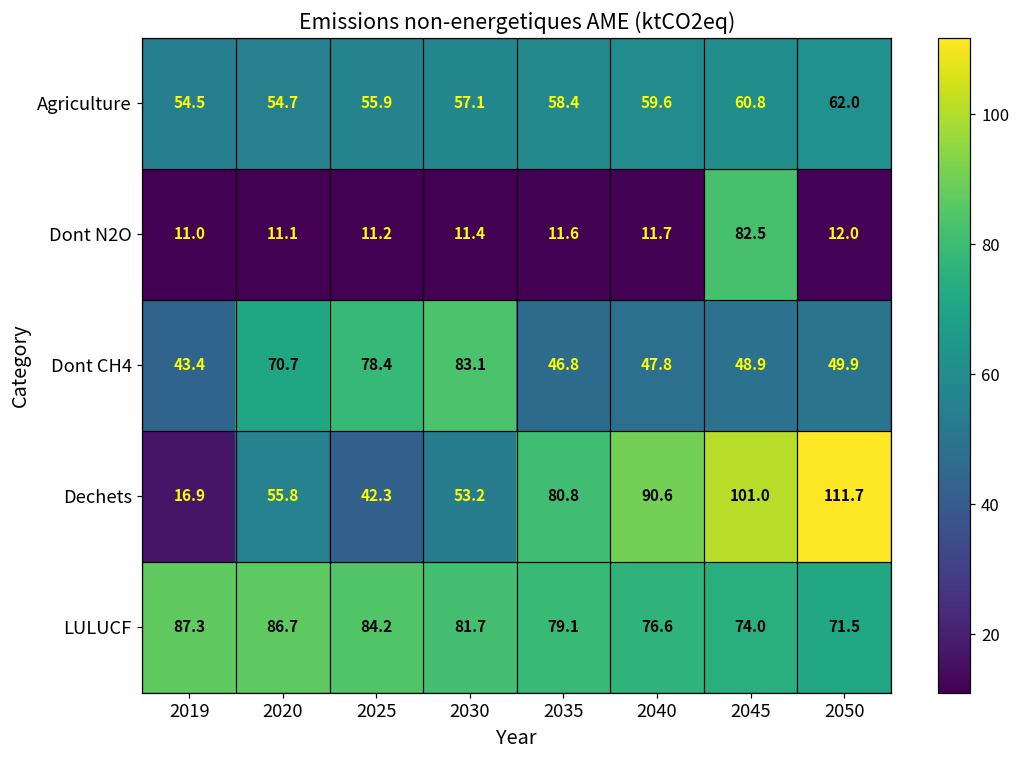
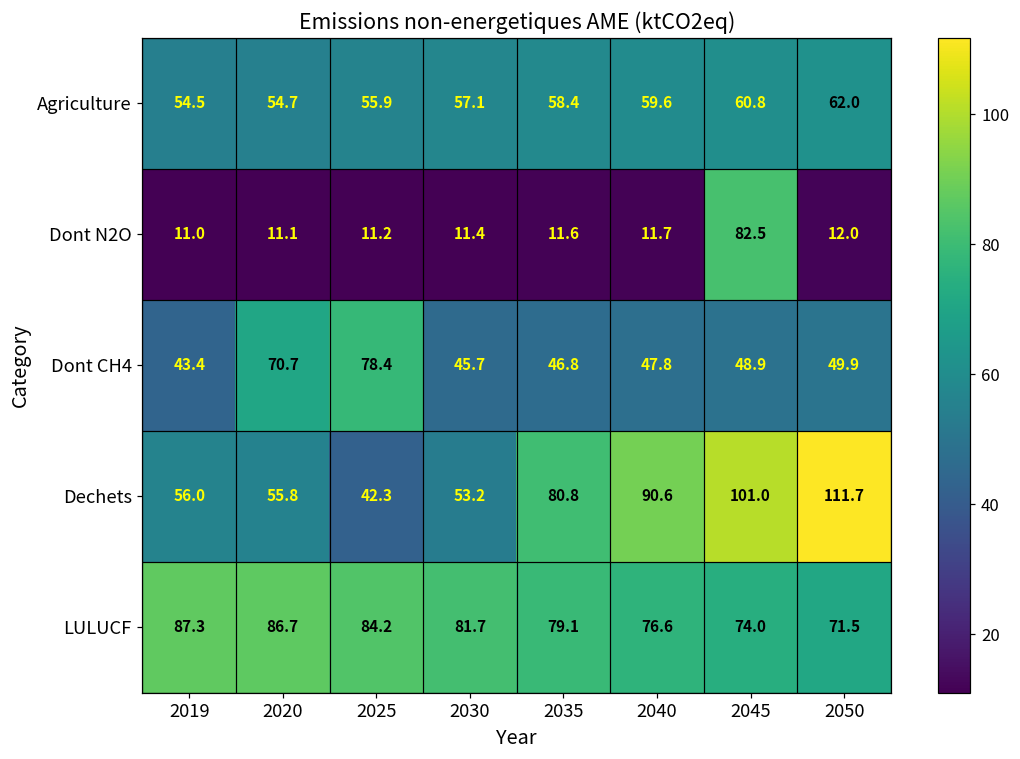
Dont CH4, 2030: 83.1 -> 45.7
Dechets, 2019: 16.9 -> 56.0
